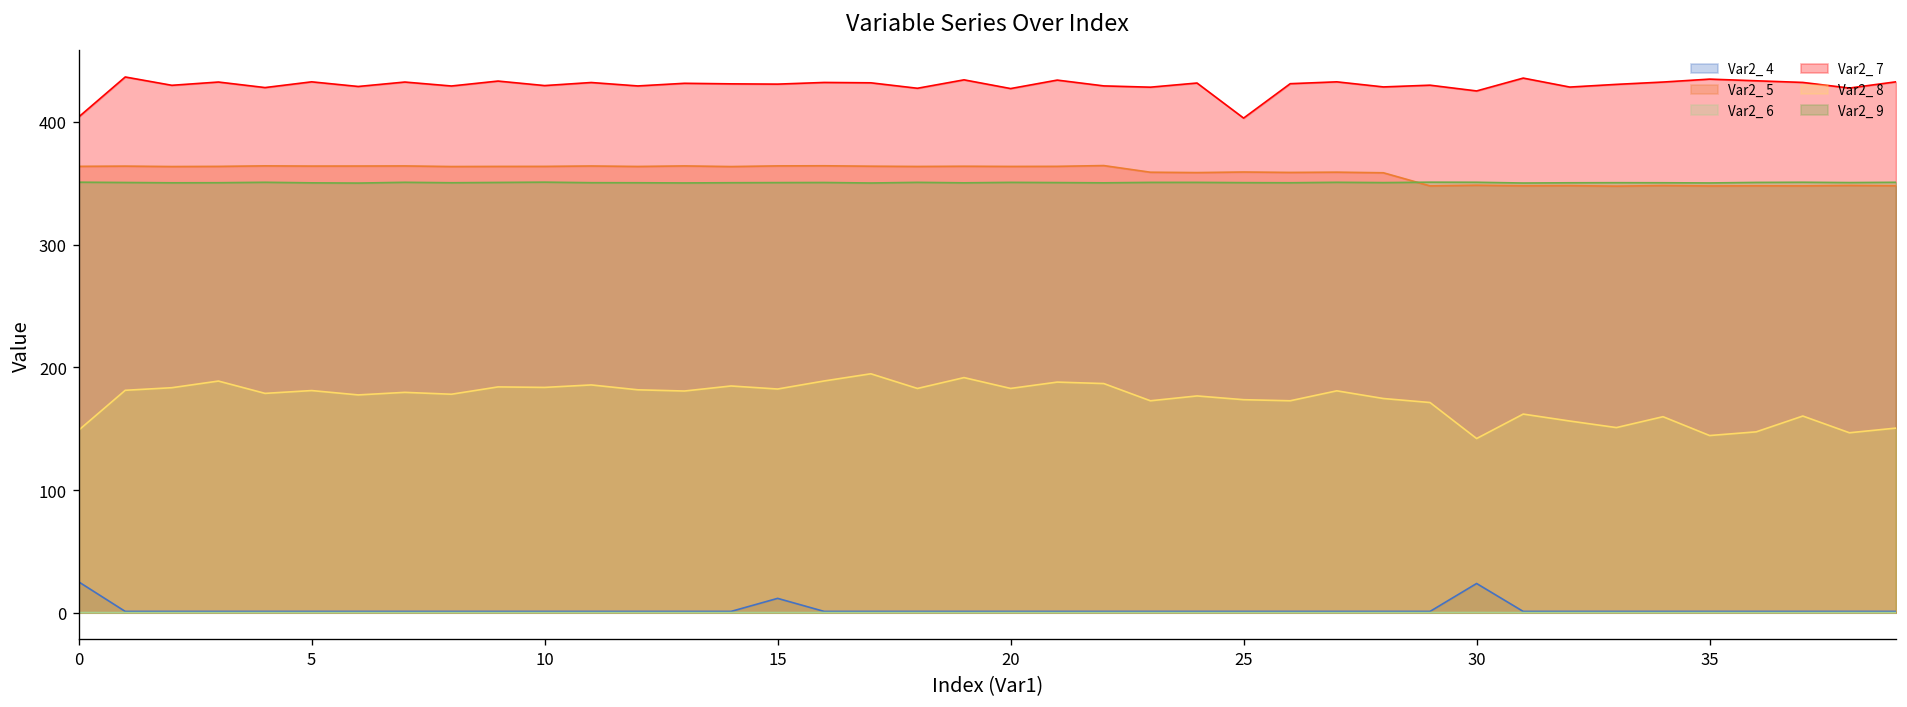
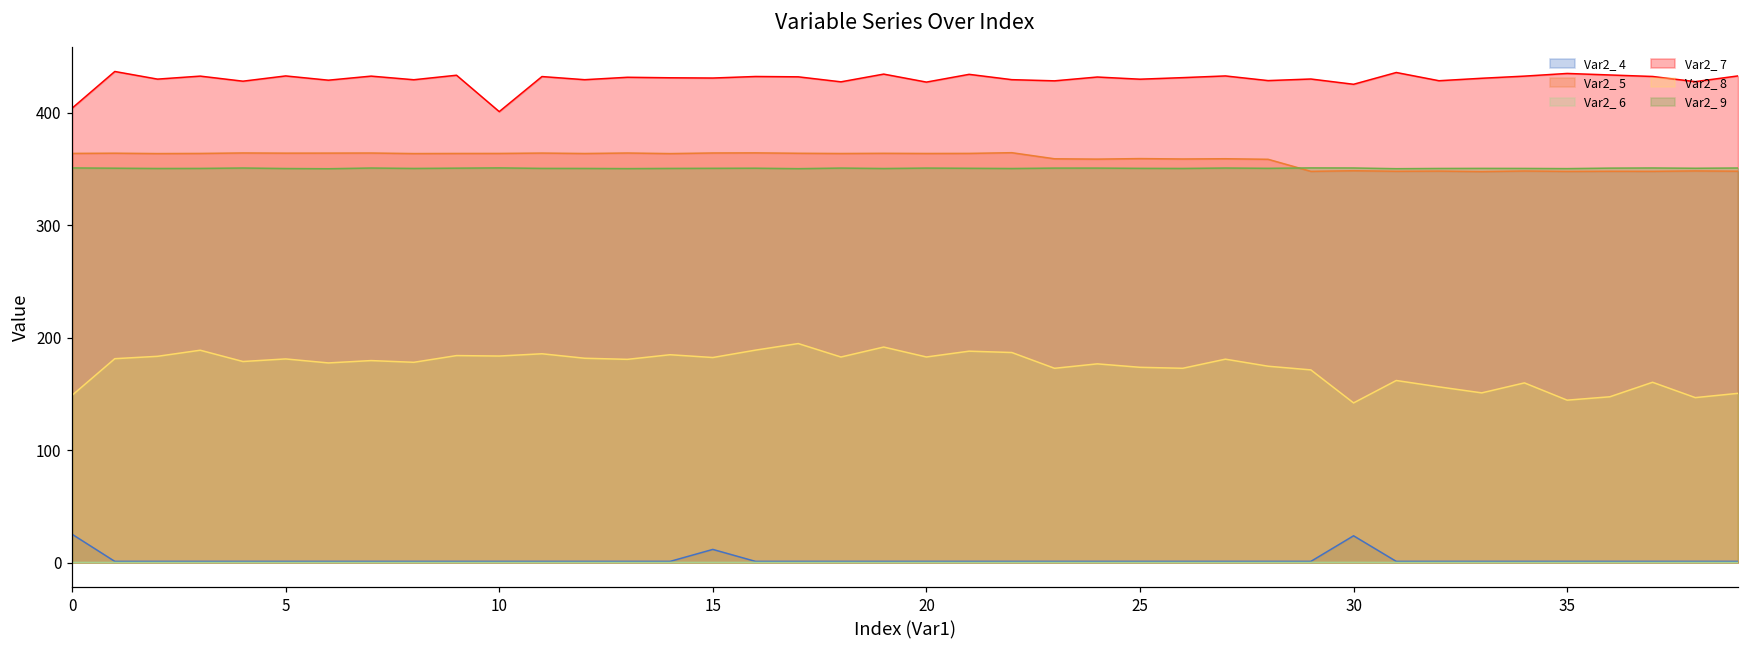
Var2_ 7, 10: 430 -> 401
Var2_ 7, 25: 403 -> 430
